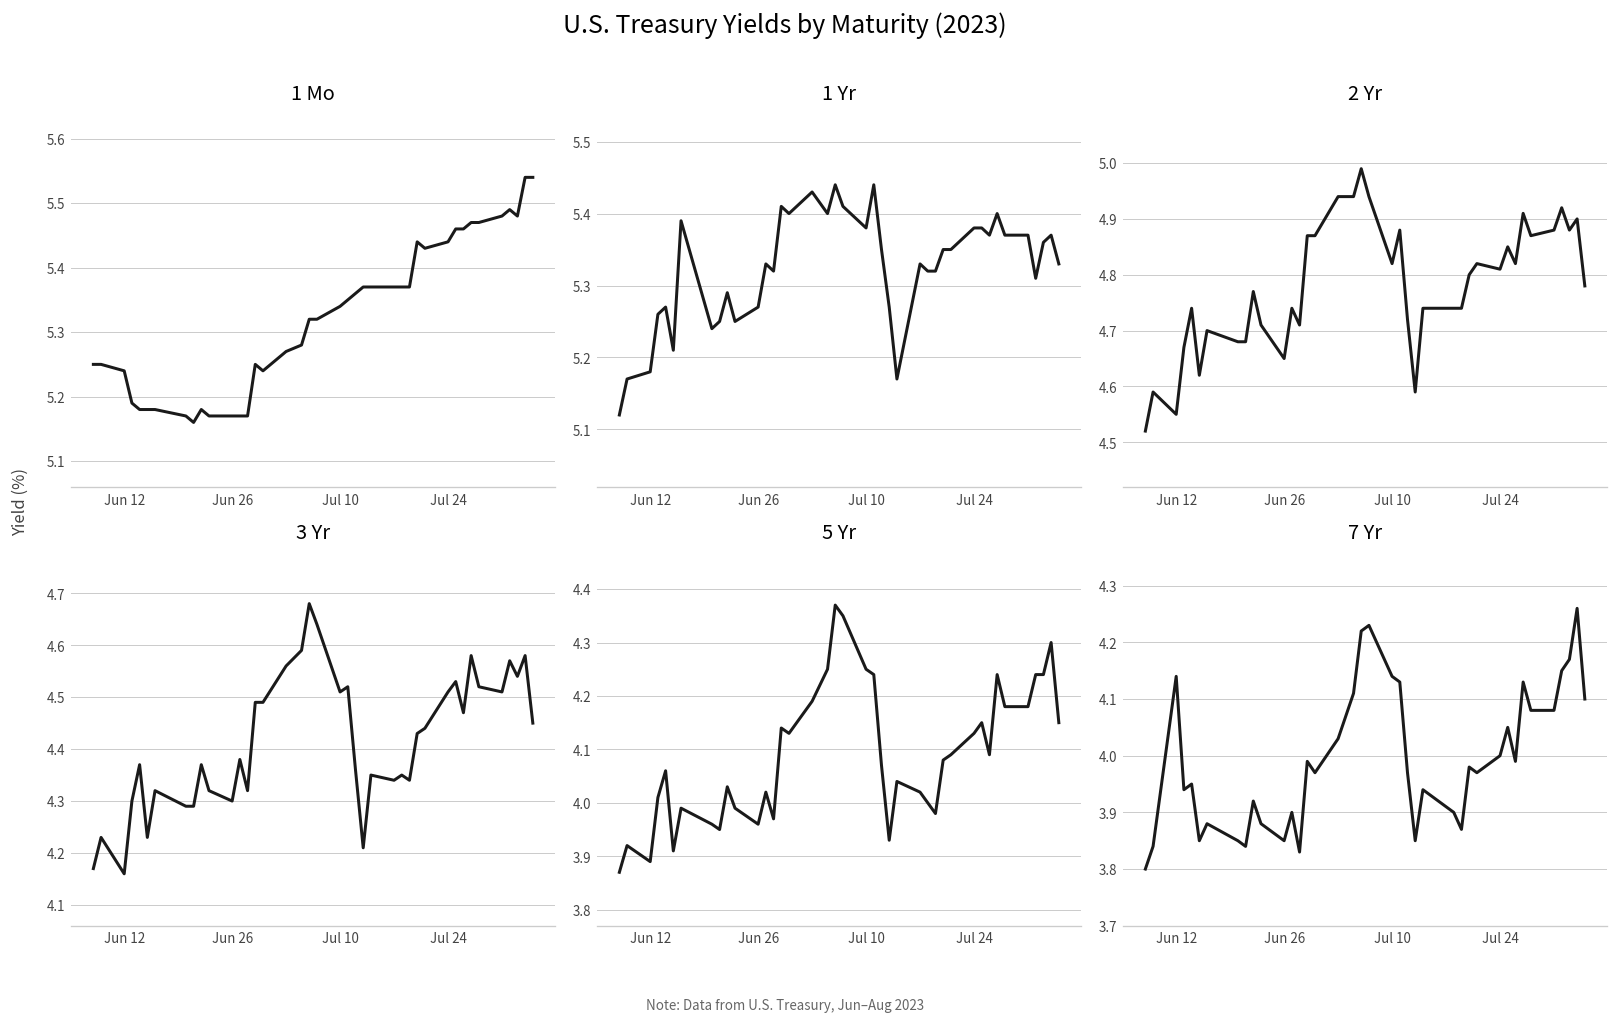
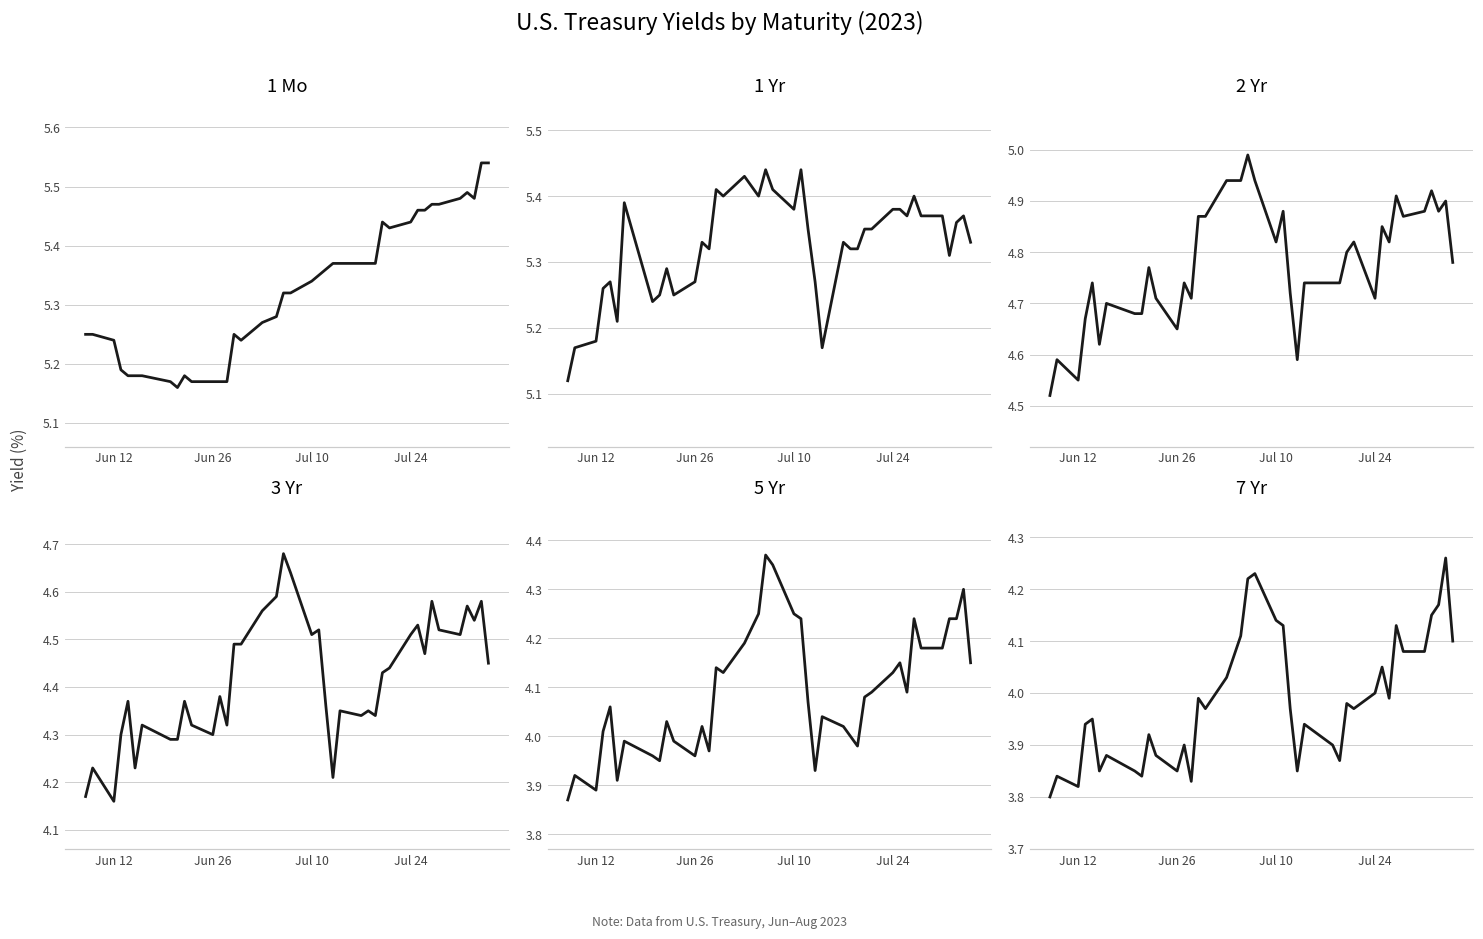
2 Yr, Jul 24: 4.81 -> 4.71
7 Yr, Jun 12: 4.14 -> 3.82
